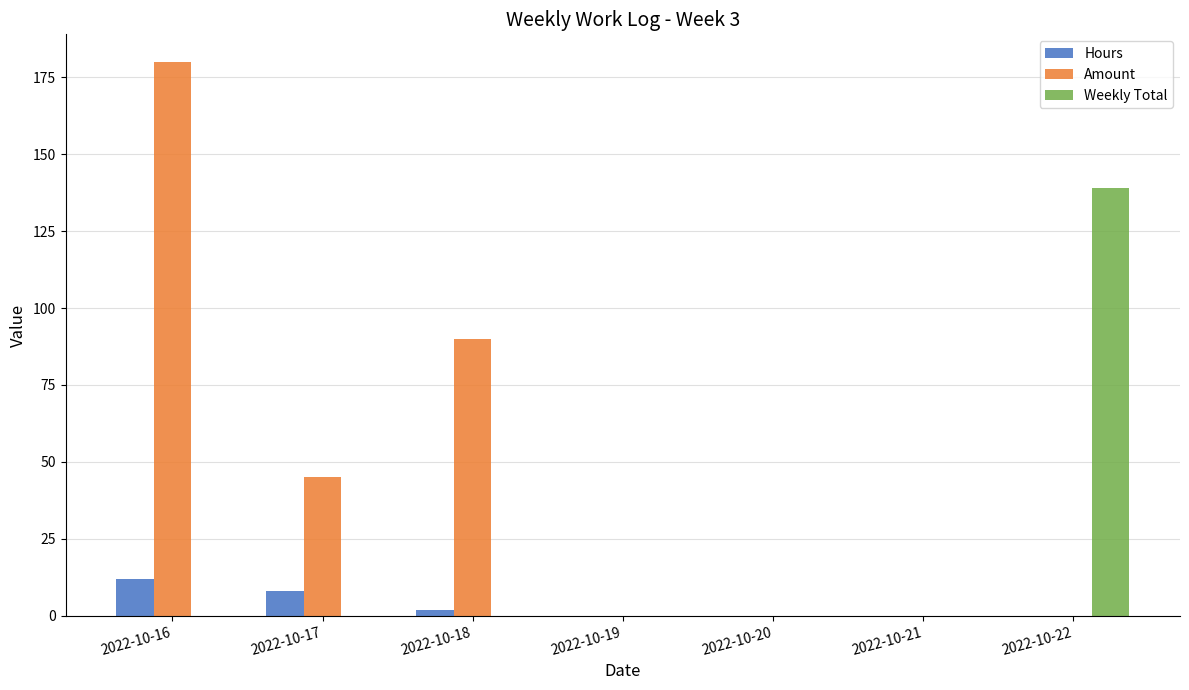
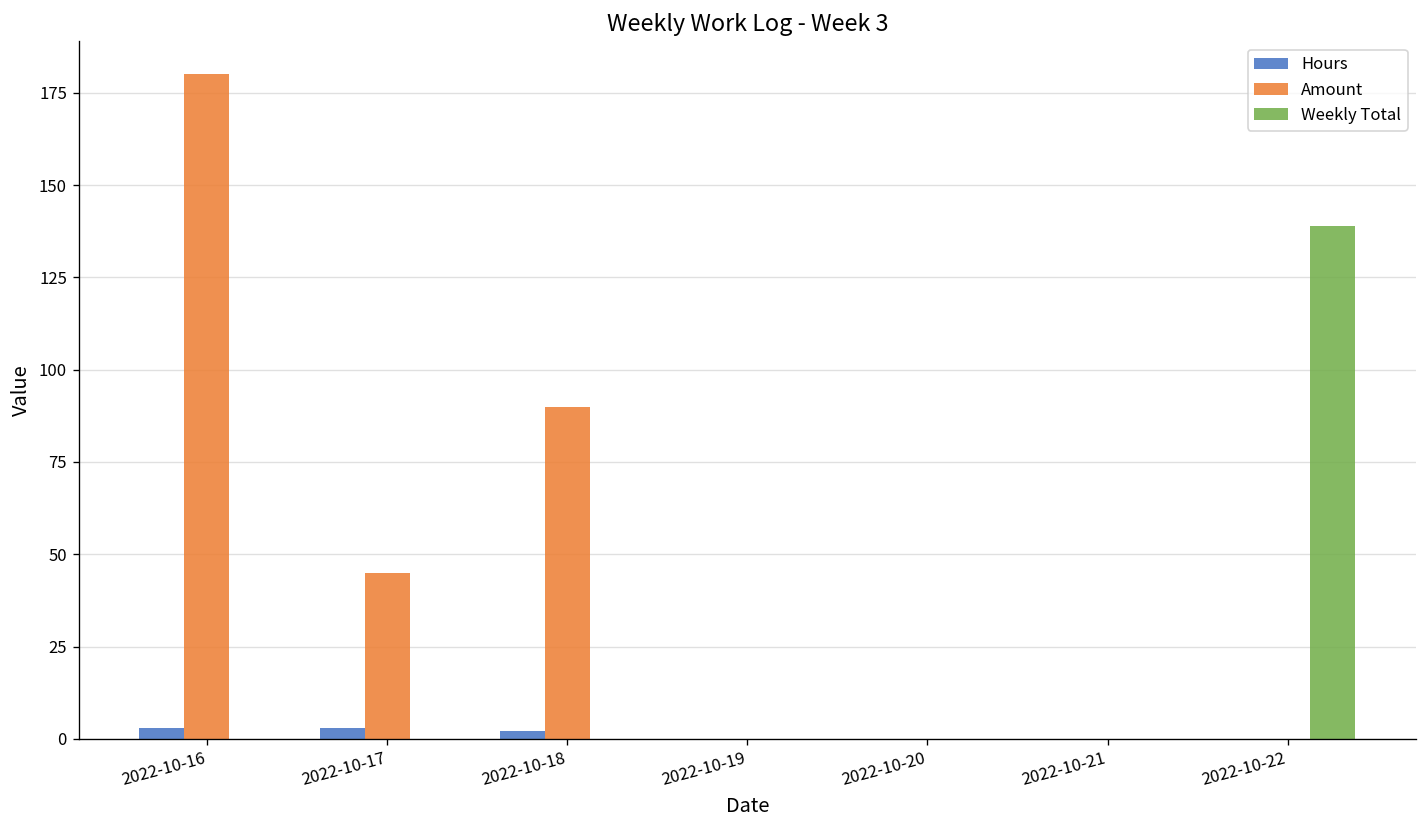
Hours, 2022-10-16: 12 -> 3
Hours, 2022-10-17: 8 -> 3
